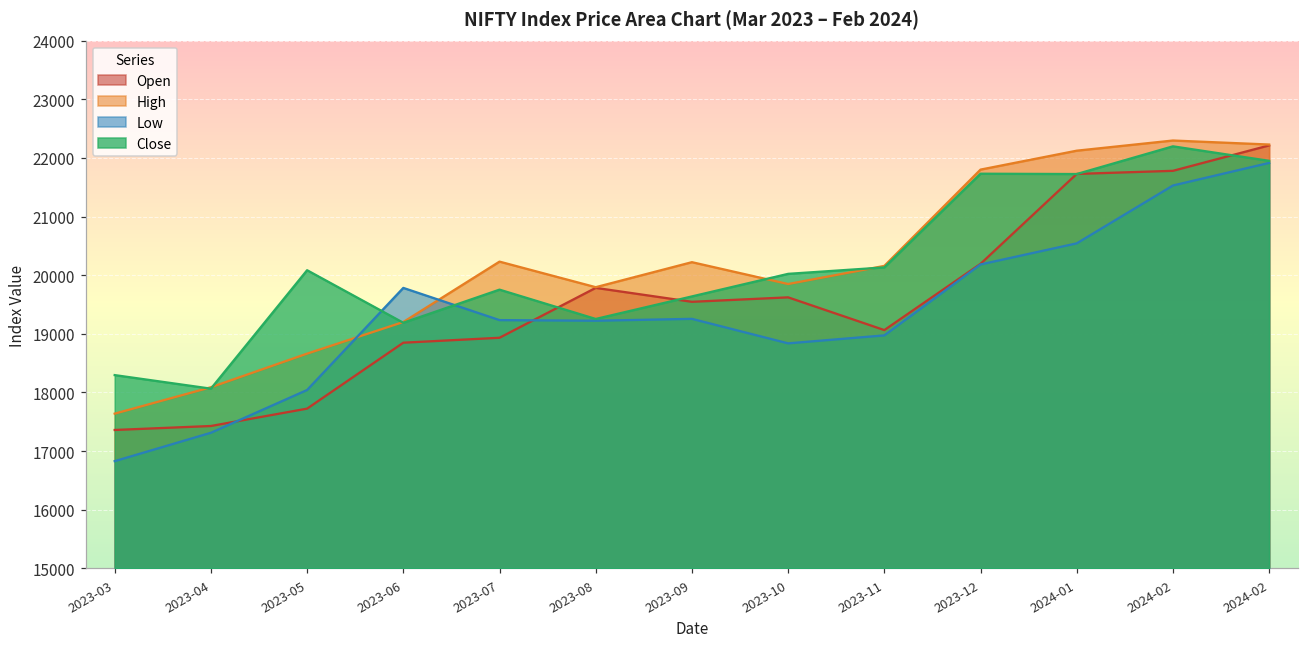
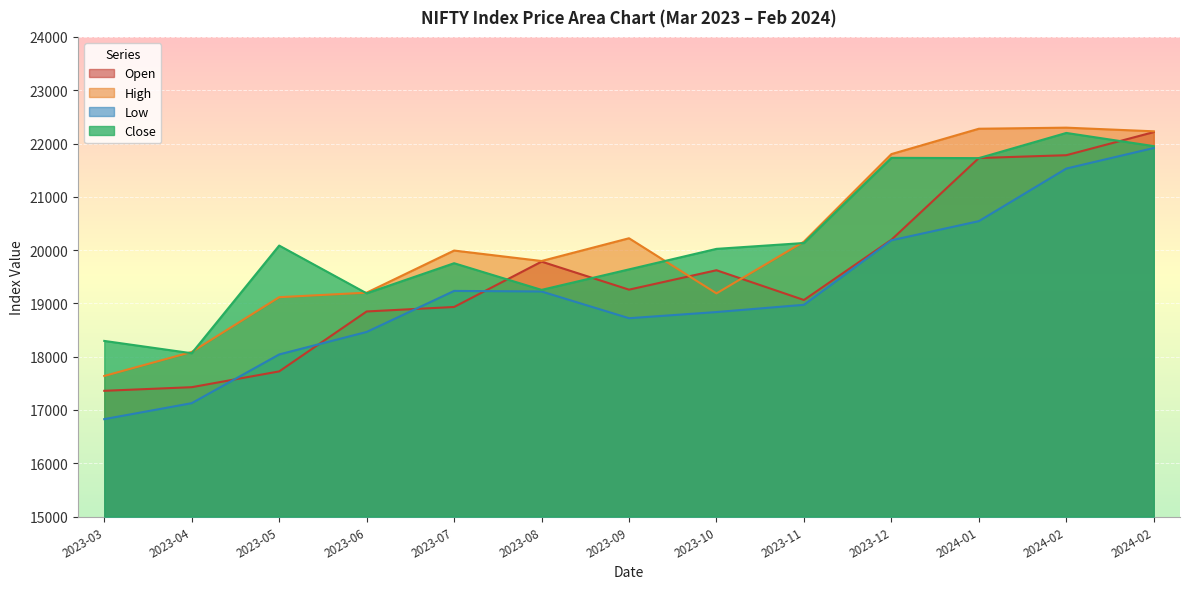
Low, 2023-04: 17300 -> 17100
High, 2023-05: 18700 -> 19100
Low, 2023-06: 19800 -> 18500
High, 2023-07: 20200 -> 20000
Open, 2023-09: 19500 -> 19300
Low, 2023-09: 19300 -> 18700
High, 2023-10: 19800 -> 19200
High, 2024-01: 22100 -> 22300
